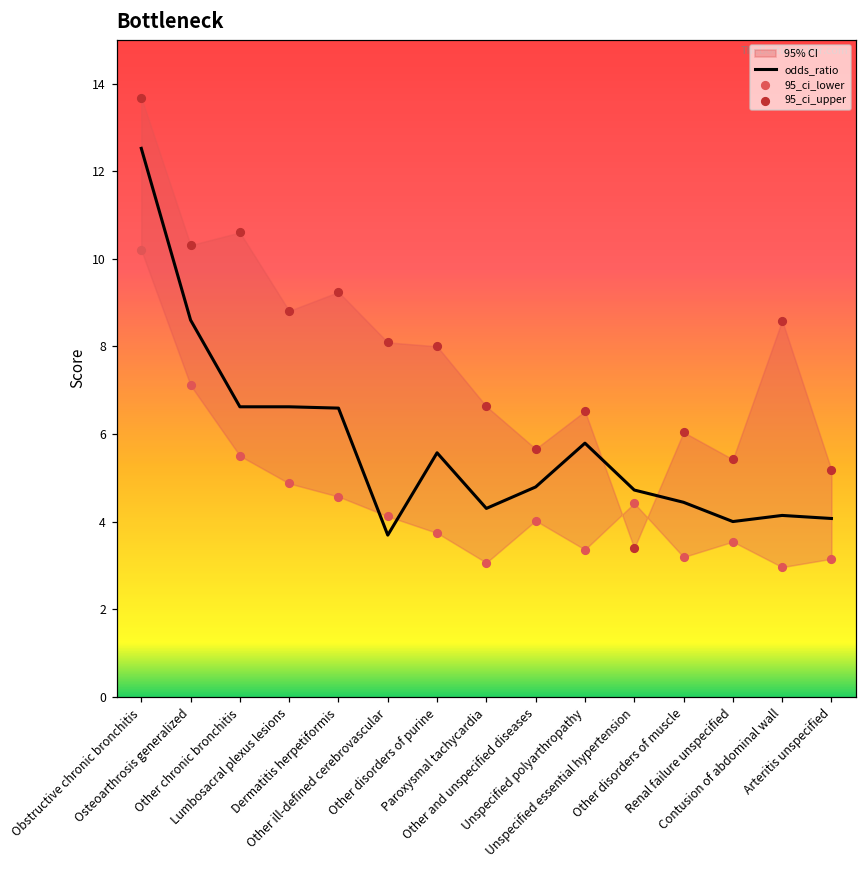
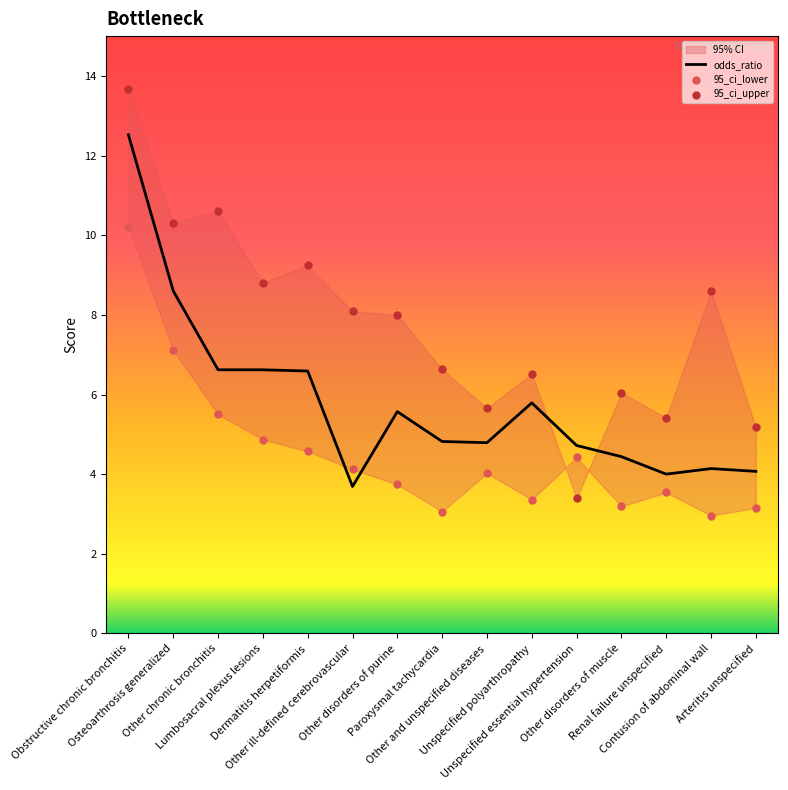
odds_ratio, Paroxysmal tachycardia: 4.3 -> 4.8
